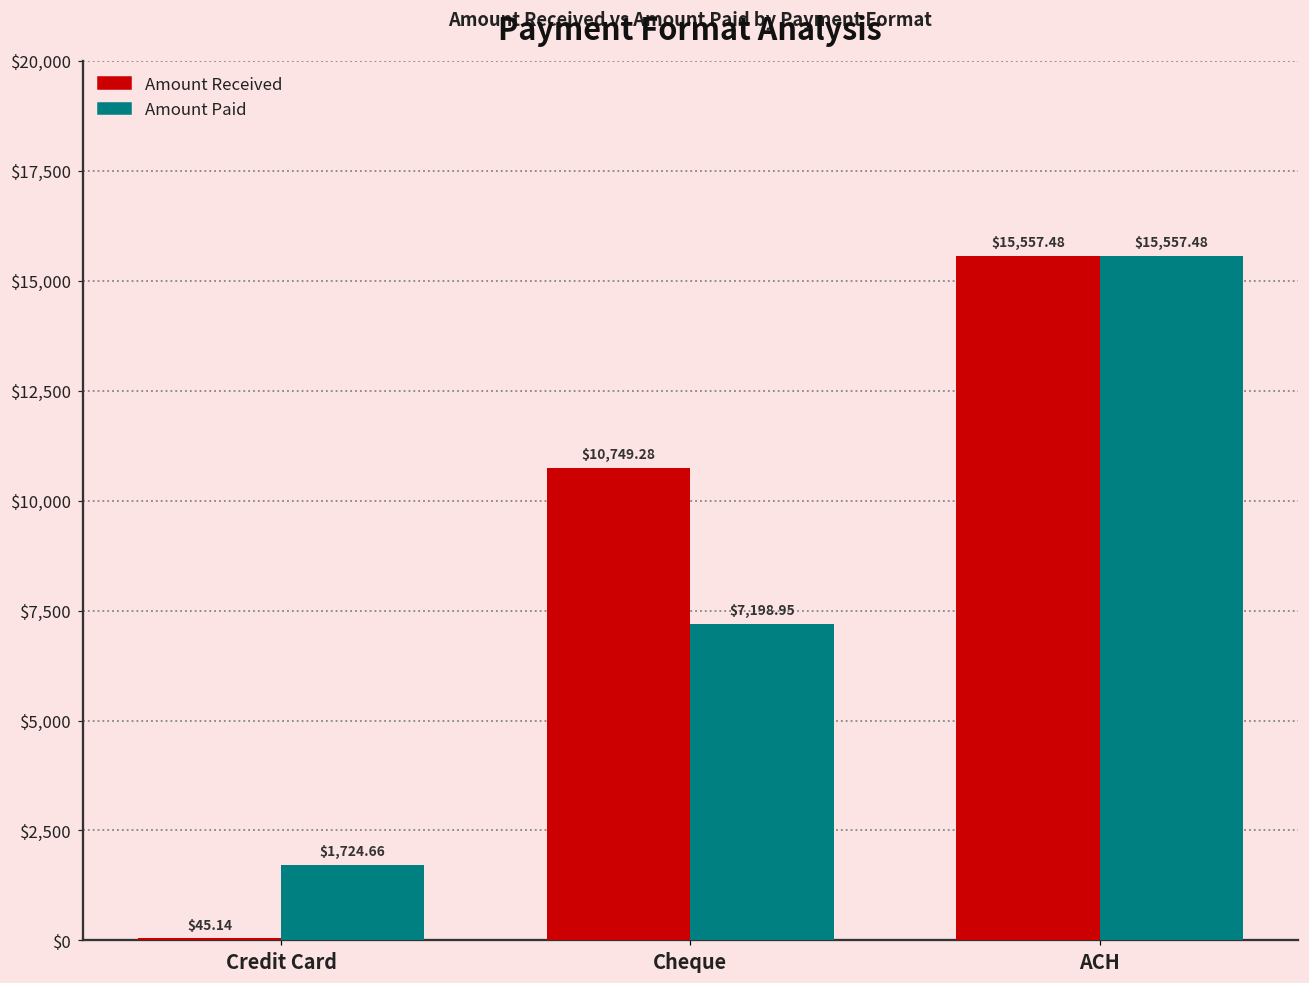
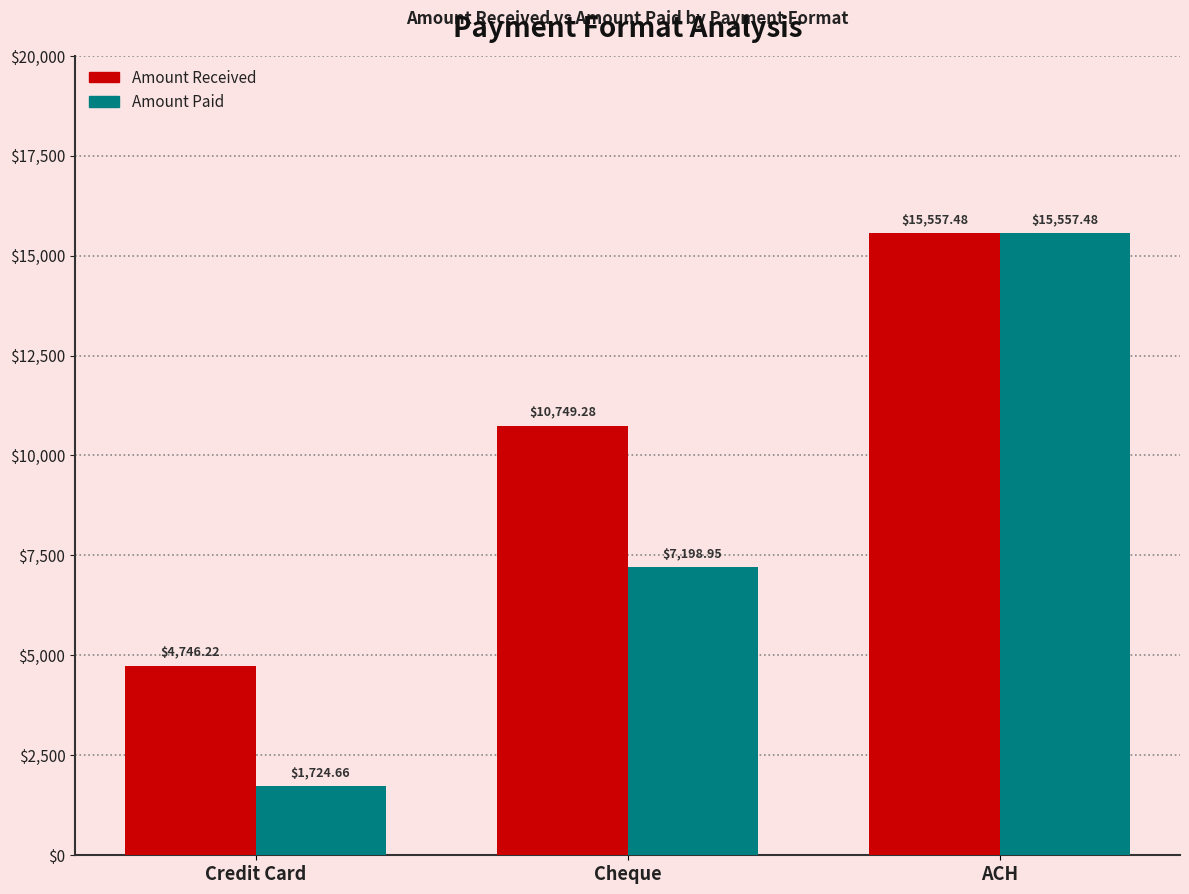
Amount Received, Credit Card: $45.14 -> $4,746.22
